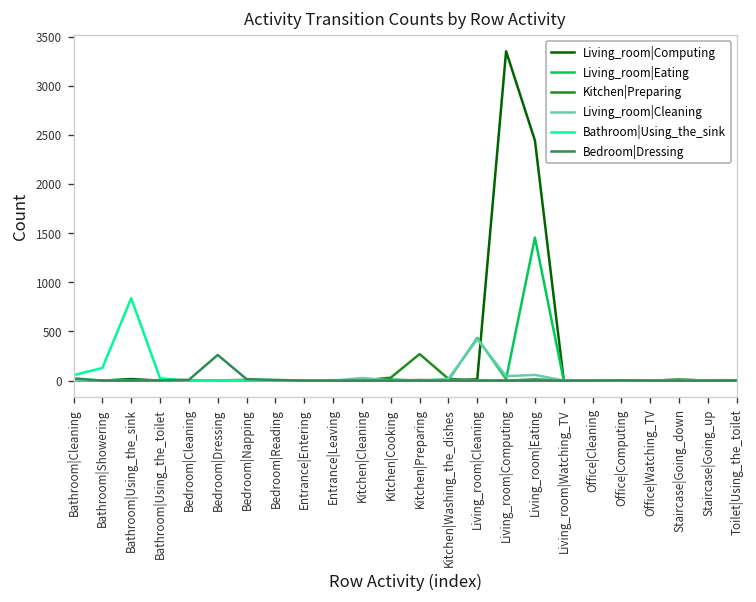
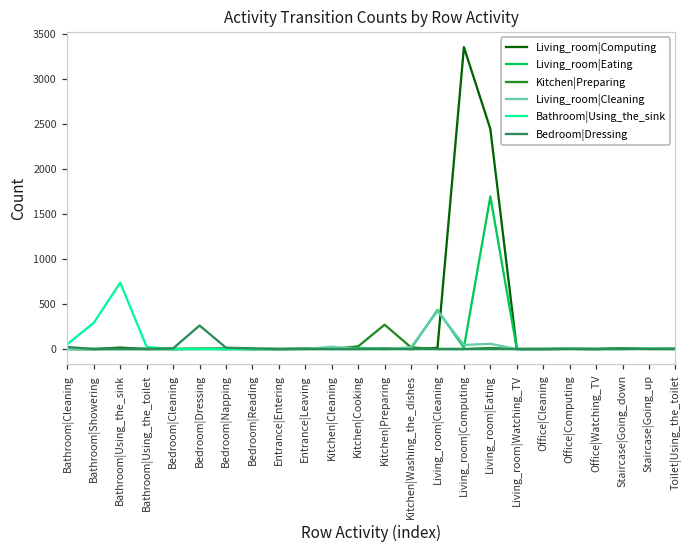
Bathroom|Using_the_sink, Bathroom|Showering: 100 -> 300
Bathroom|Using_the_sink, Bathroom|Using_the_sink: 800 -> 700
Living_room|Eating, Living_room|Eating: 1500 -> 1700
